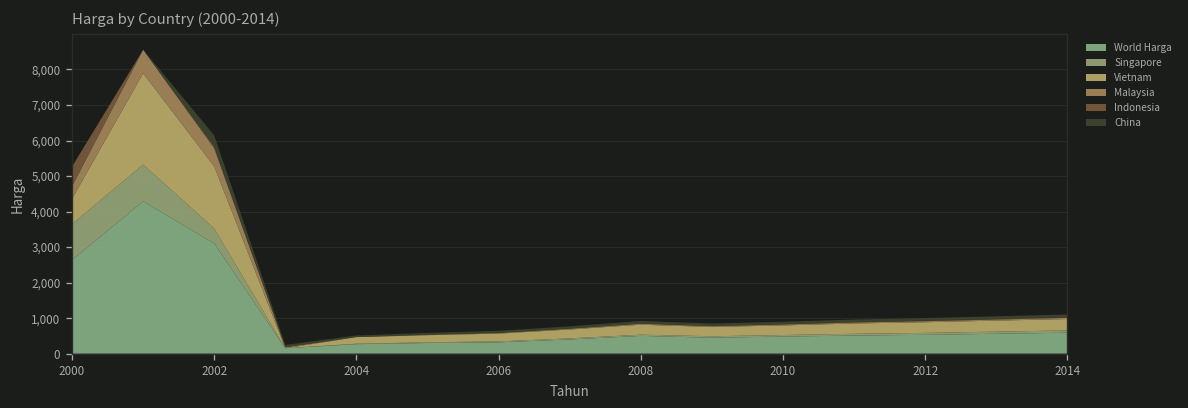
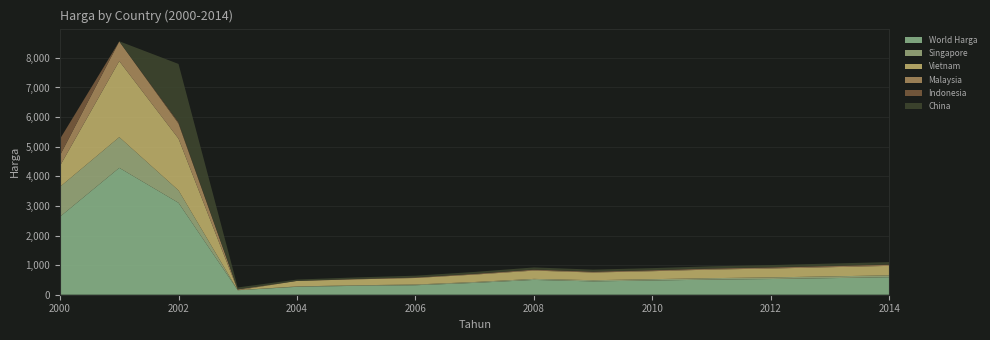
China, 2002: 300 -> 2,000
